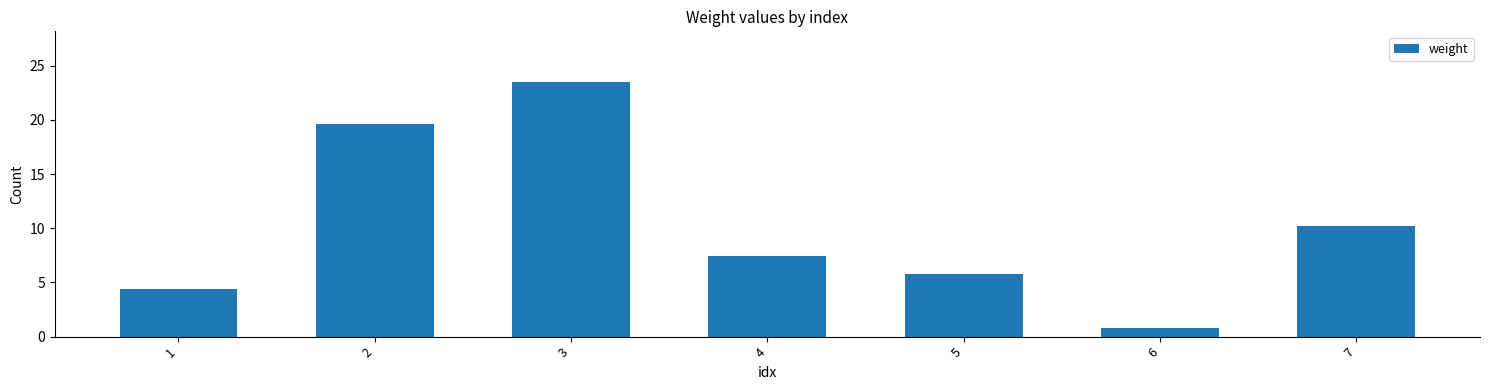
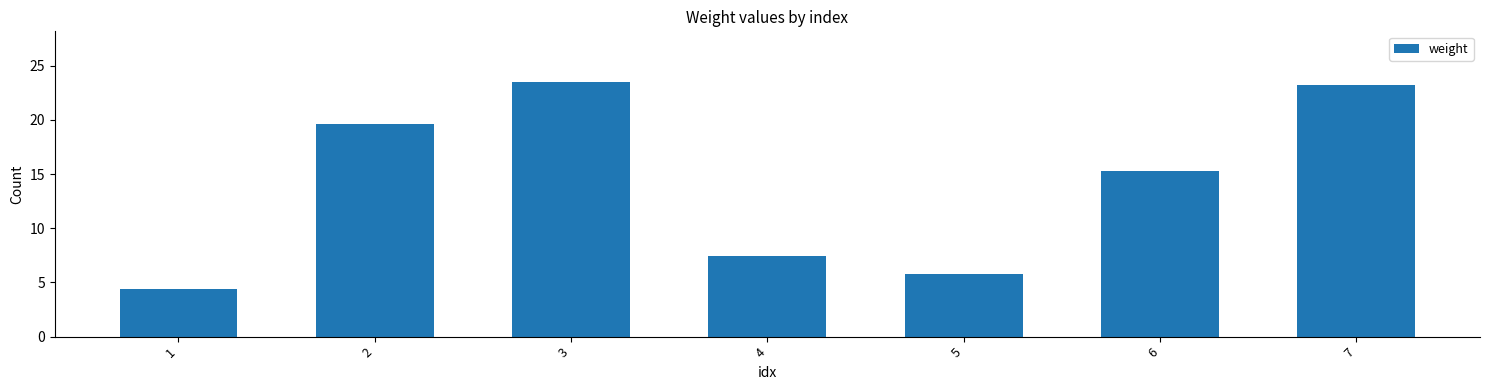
6: 0.8 -> 15.3
7: 10.2 -> 23.2
